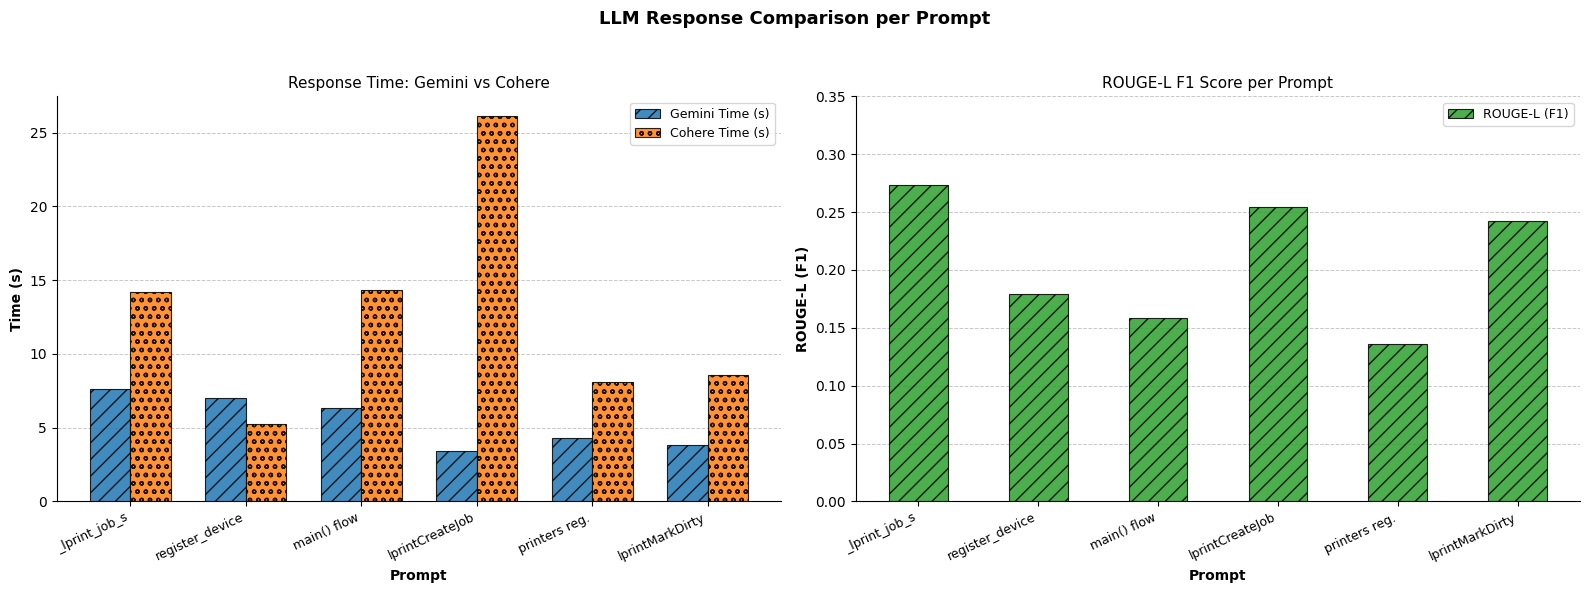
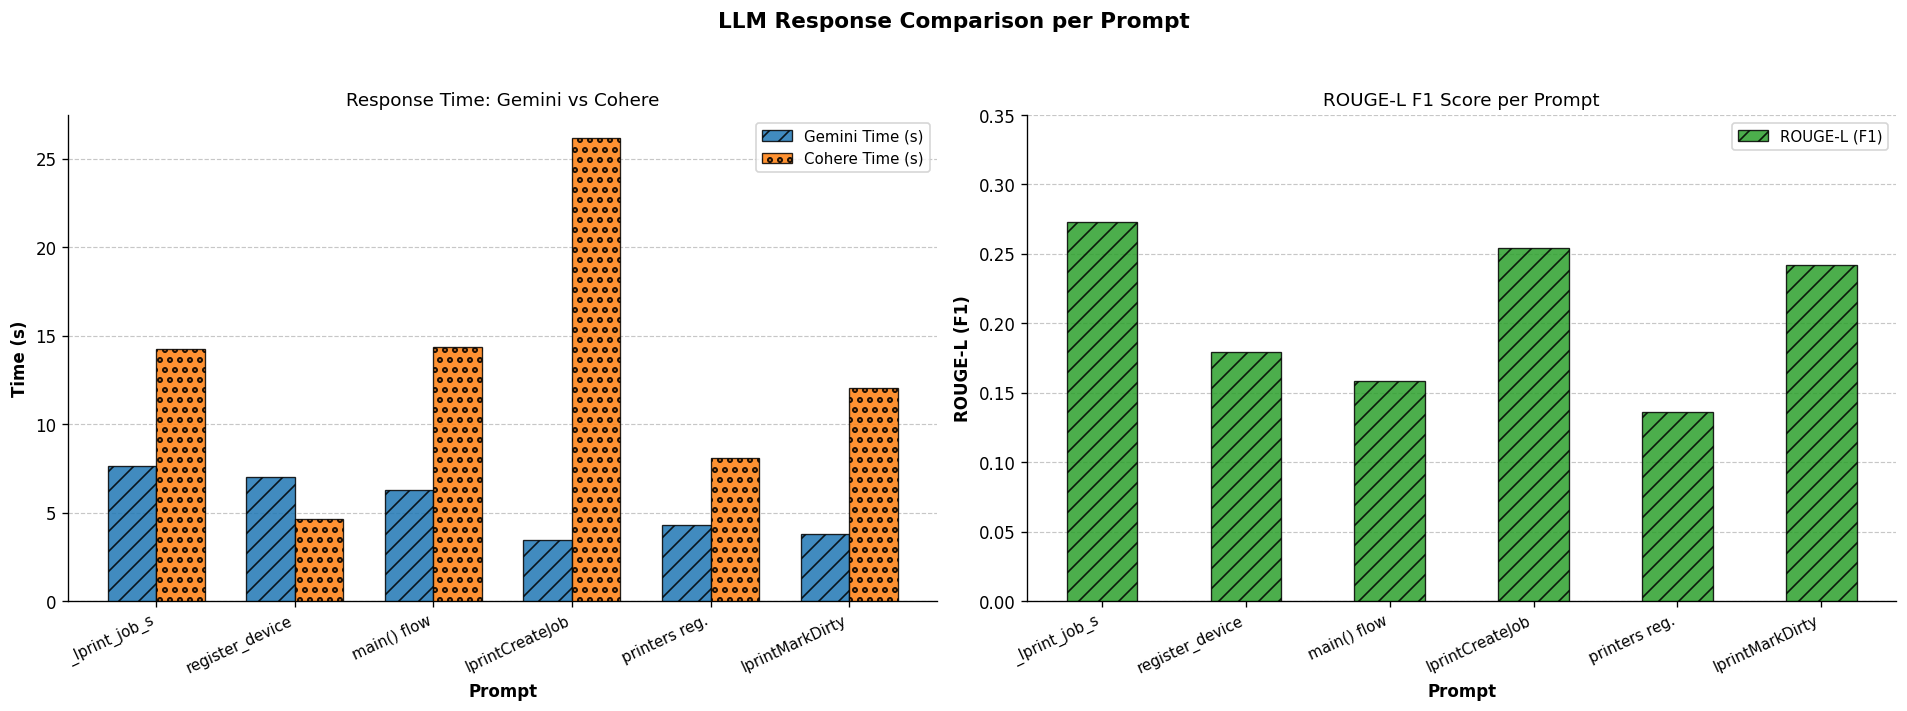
Response Time: Gemini vs Cohere, Cohere Time (s), register_device: 5.2 -> 4.7
Response Time: Gemini vs Cohere, Cohere Time (s), lprintMarkDirty: 8.6 -> 12.0
